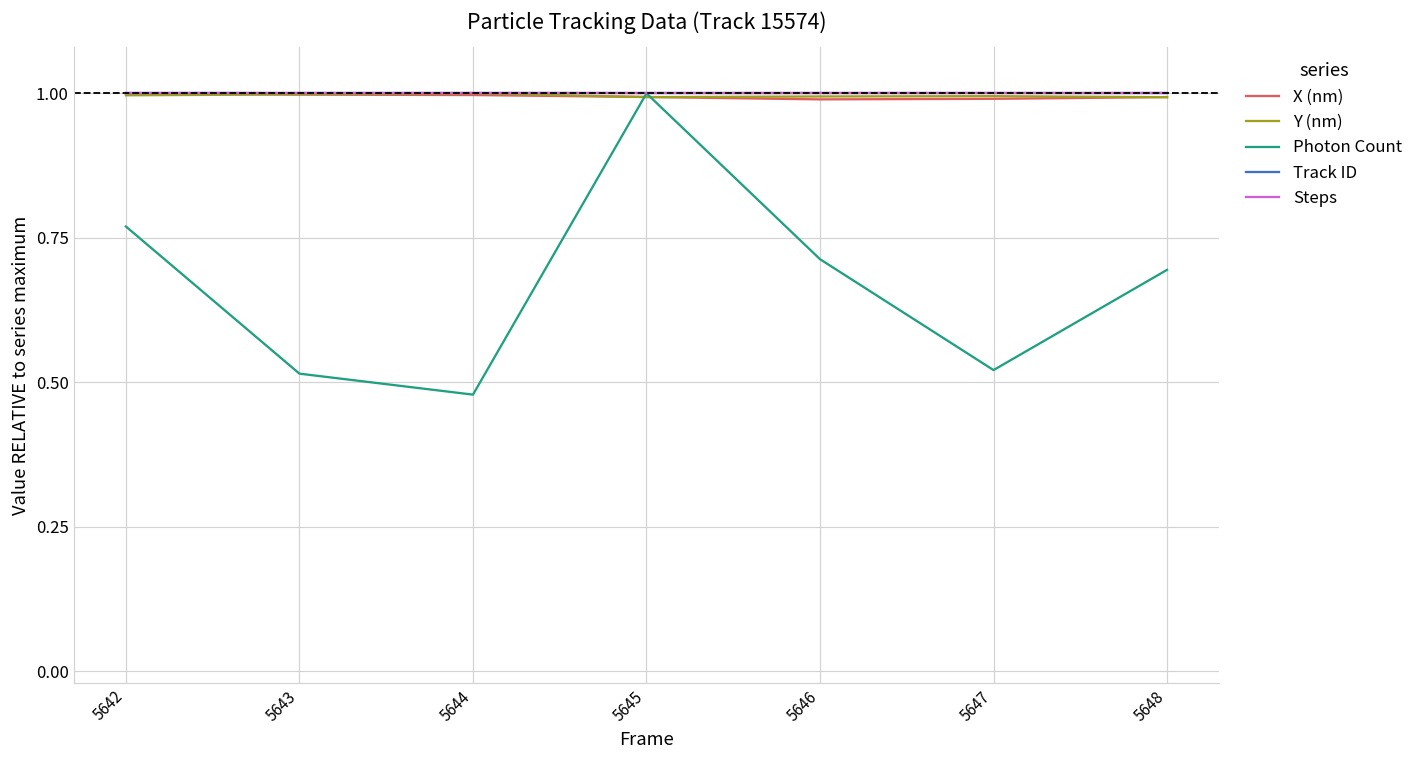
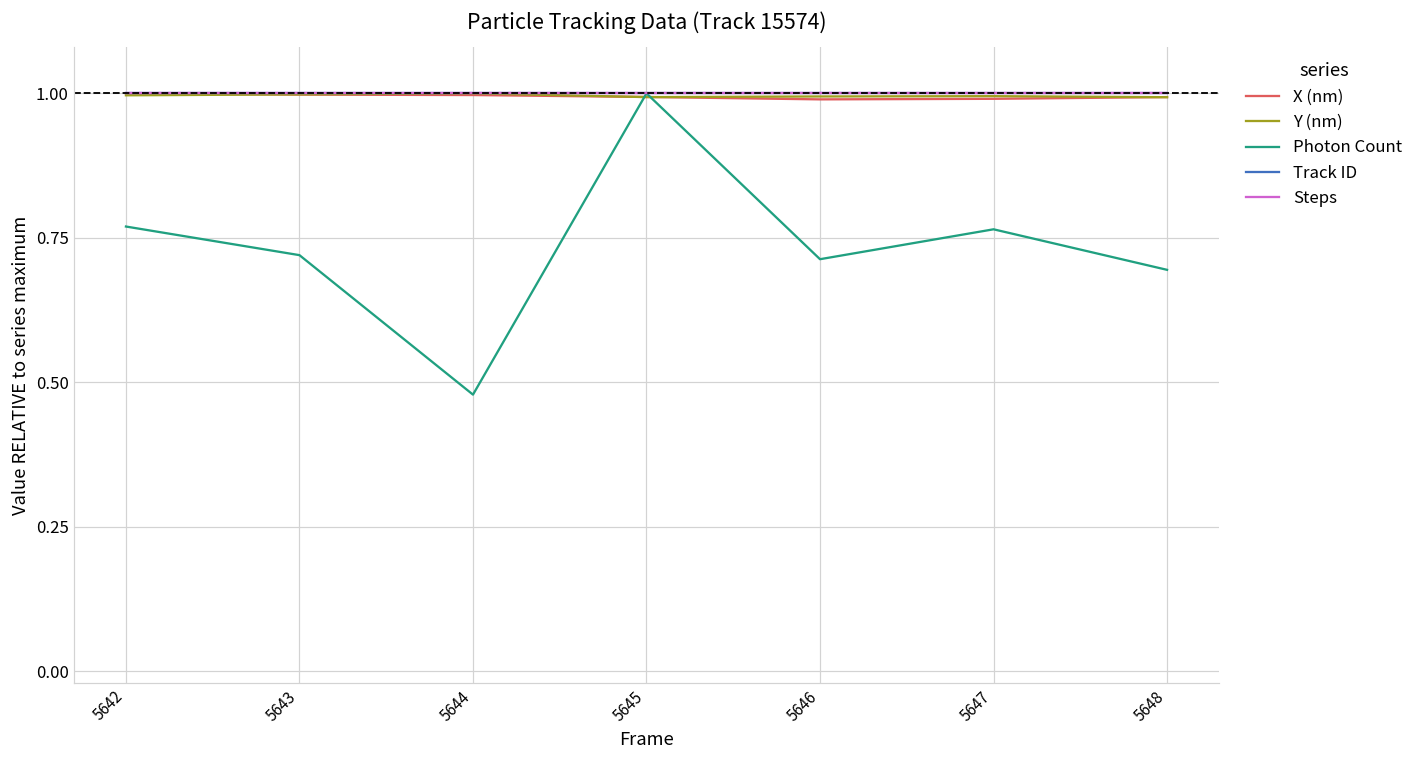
Photon Count, 5643: 0.52 -> 0.72
Photon Count, 5647: 0.52 -> 0.76
